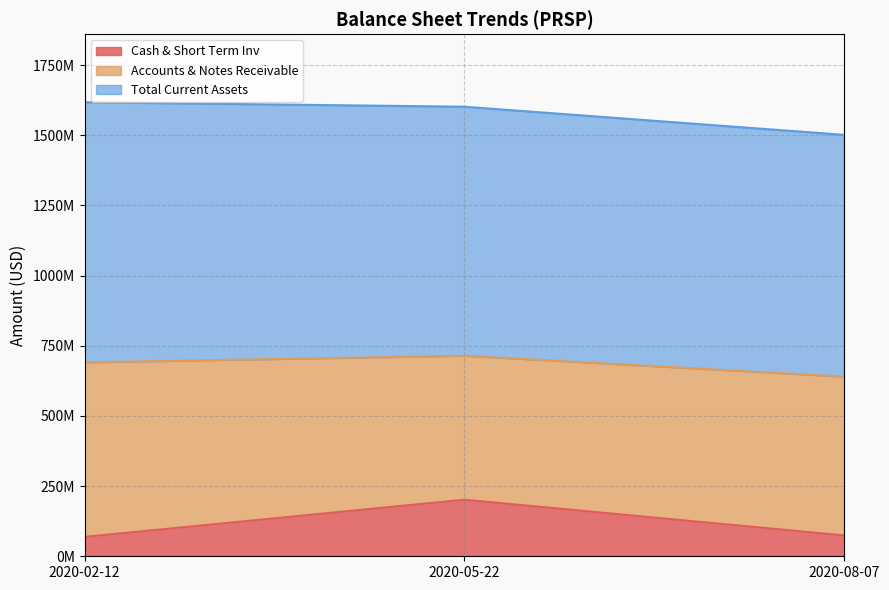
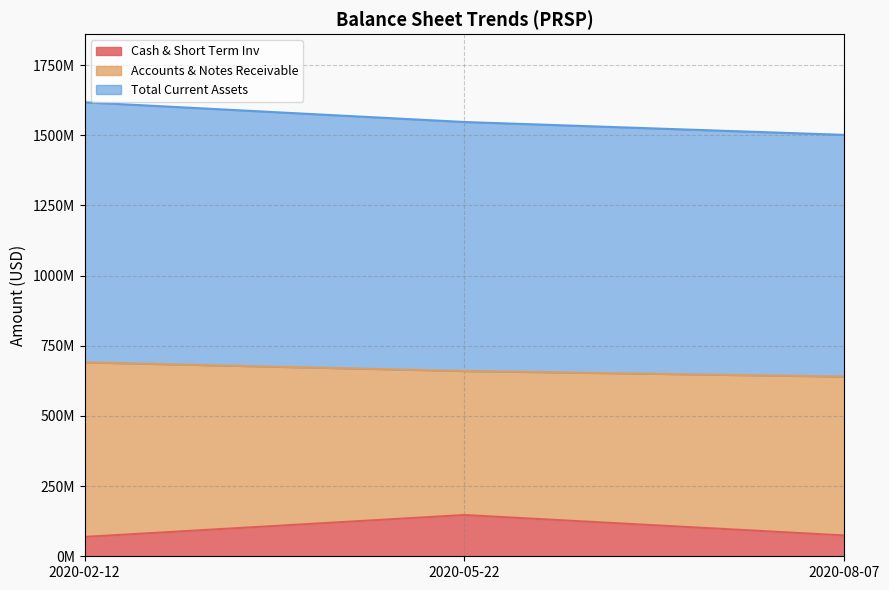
Cash & Short Term Inv, 2020-05-22: 200000000 -> 150000000
